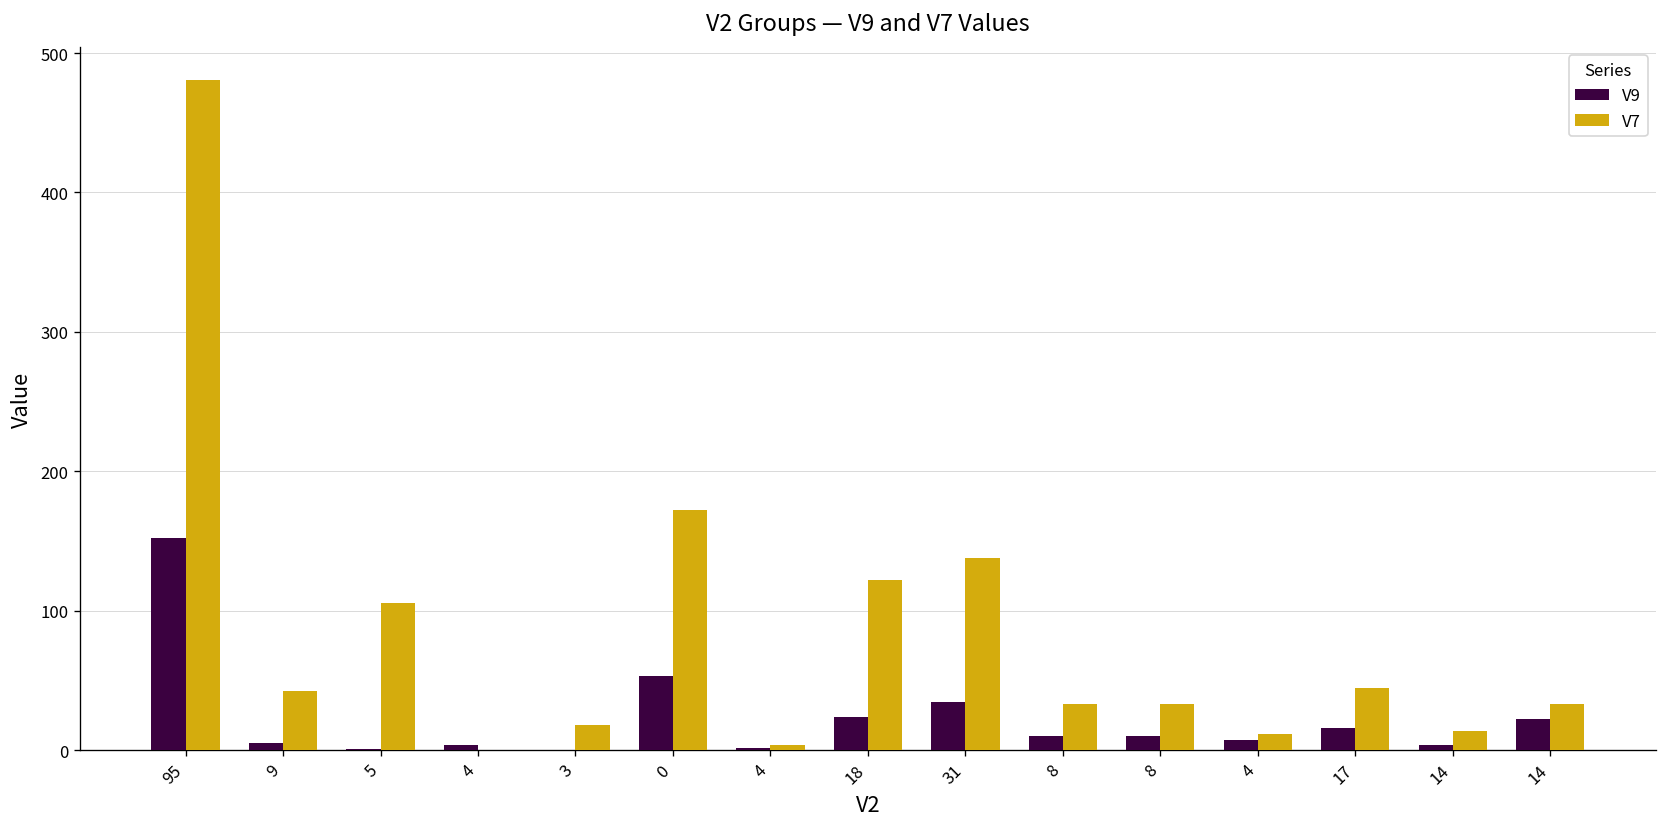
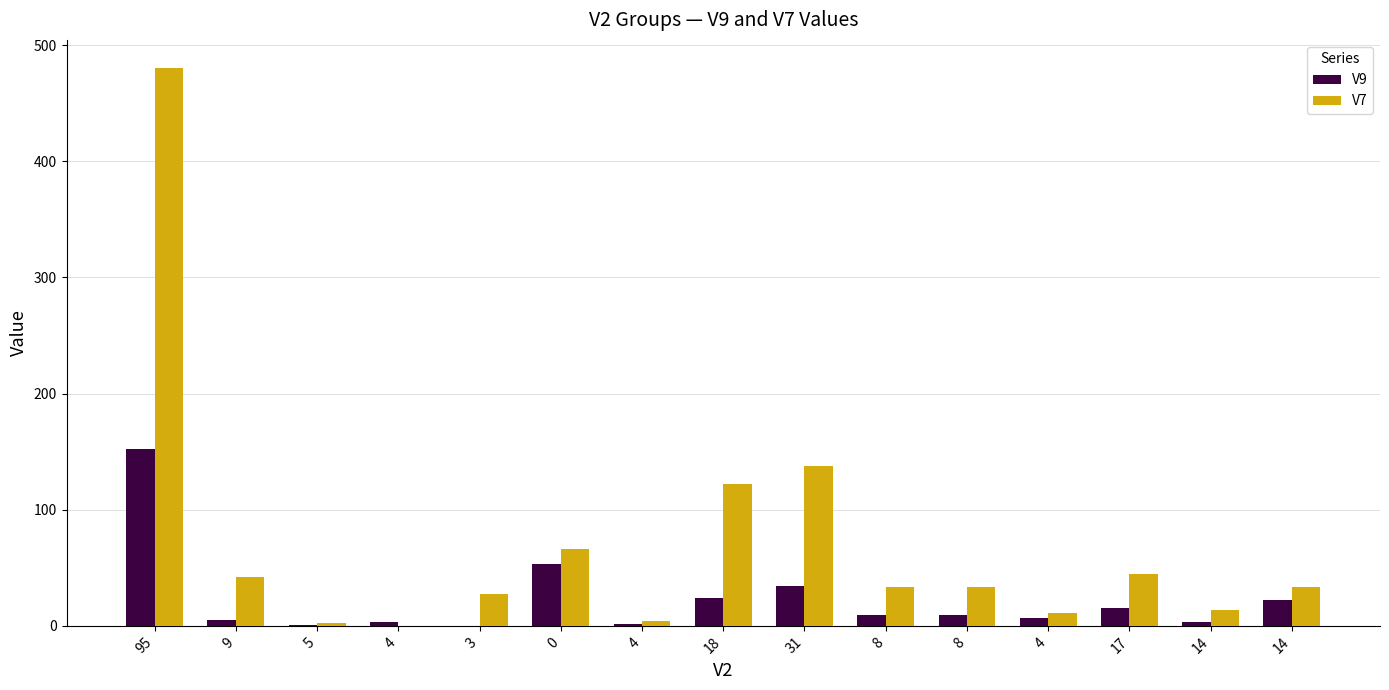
V7, 5: 106 -> 3
V7, 3: 18 -> 27
V7, 0: 172 -> 66
